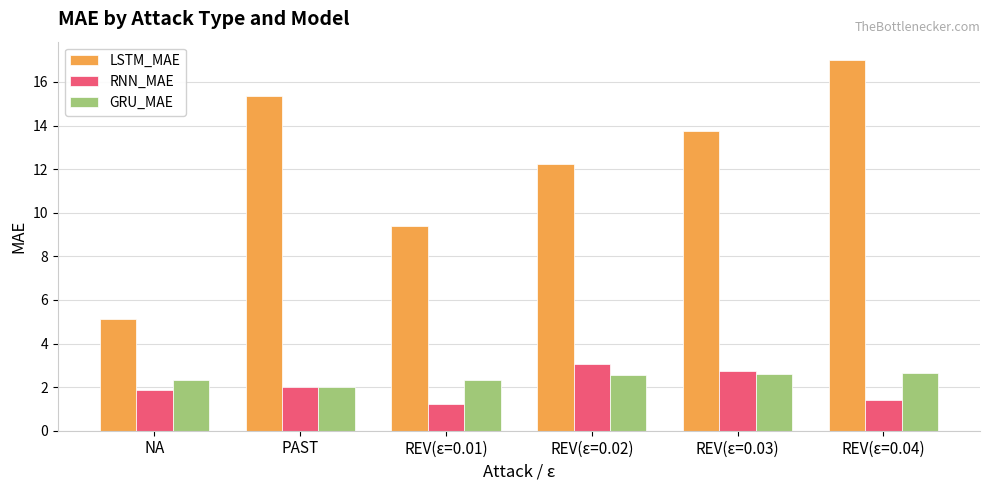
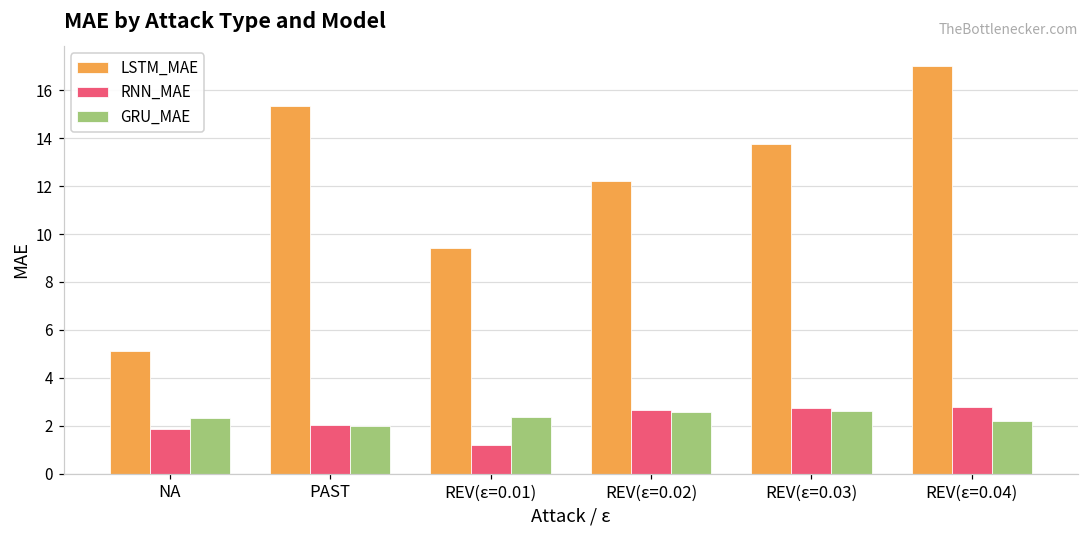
RNN_MAE, REV(ε=0.02): 3.1 -> 2.7
RNN_MAE, REV(ε=0.04): 1.4 -> 2.8
GRU_MAE, REV(ε=0.04): 2.6 -> 2.2
